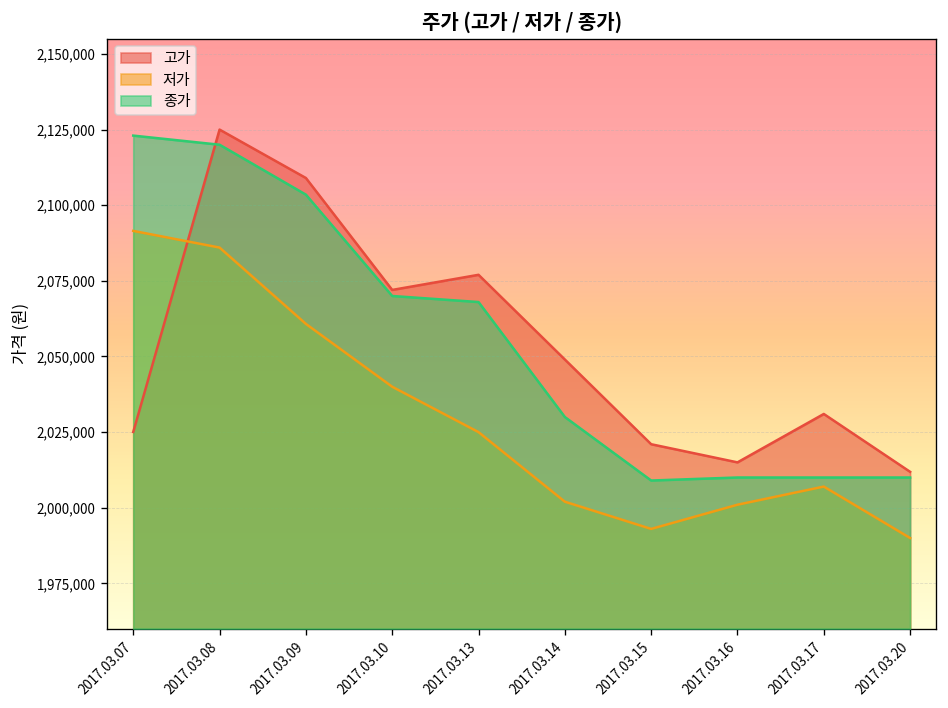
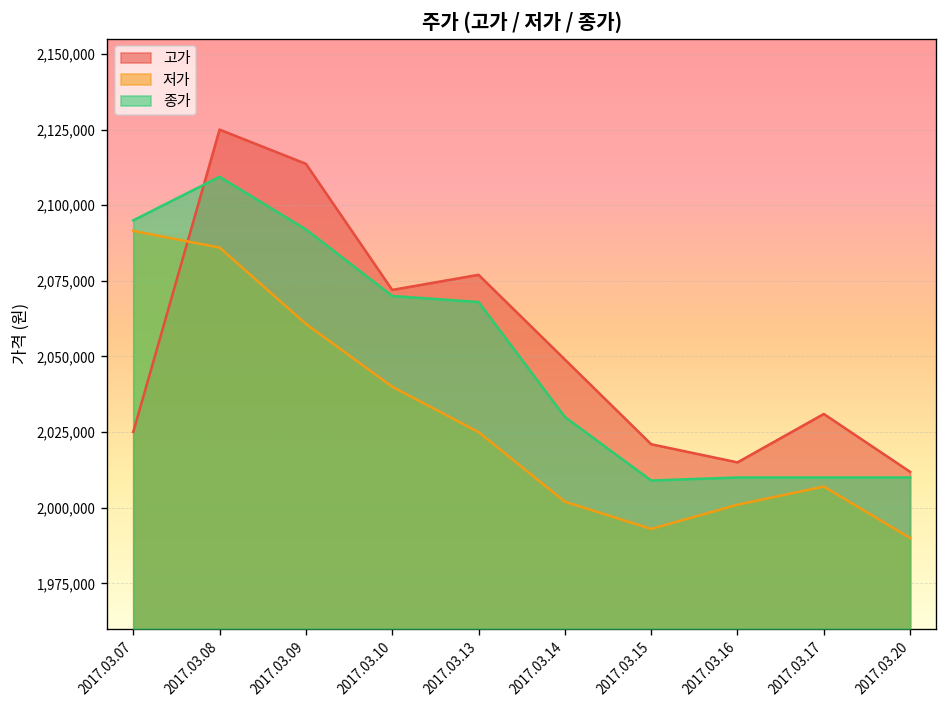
종가, 2017.03.07: 2,123,000 -> 2,095,000
종가, 2017.03.08: 2,120,000 -> 2,109,000
고가, 2017.03.09: 2,109,000 -> 2,114,000
종가, 2017.03.09: 2,104,000 -> 2,092,000
